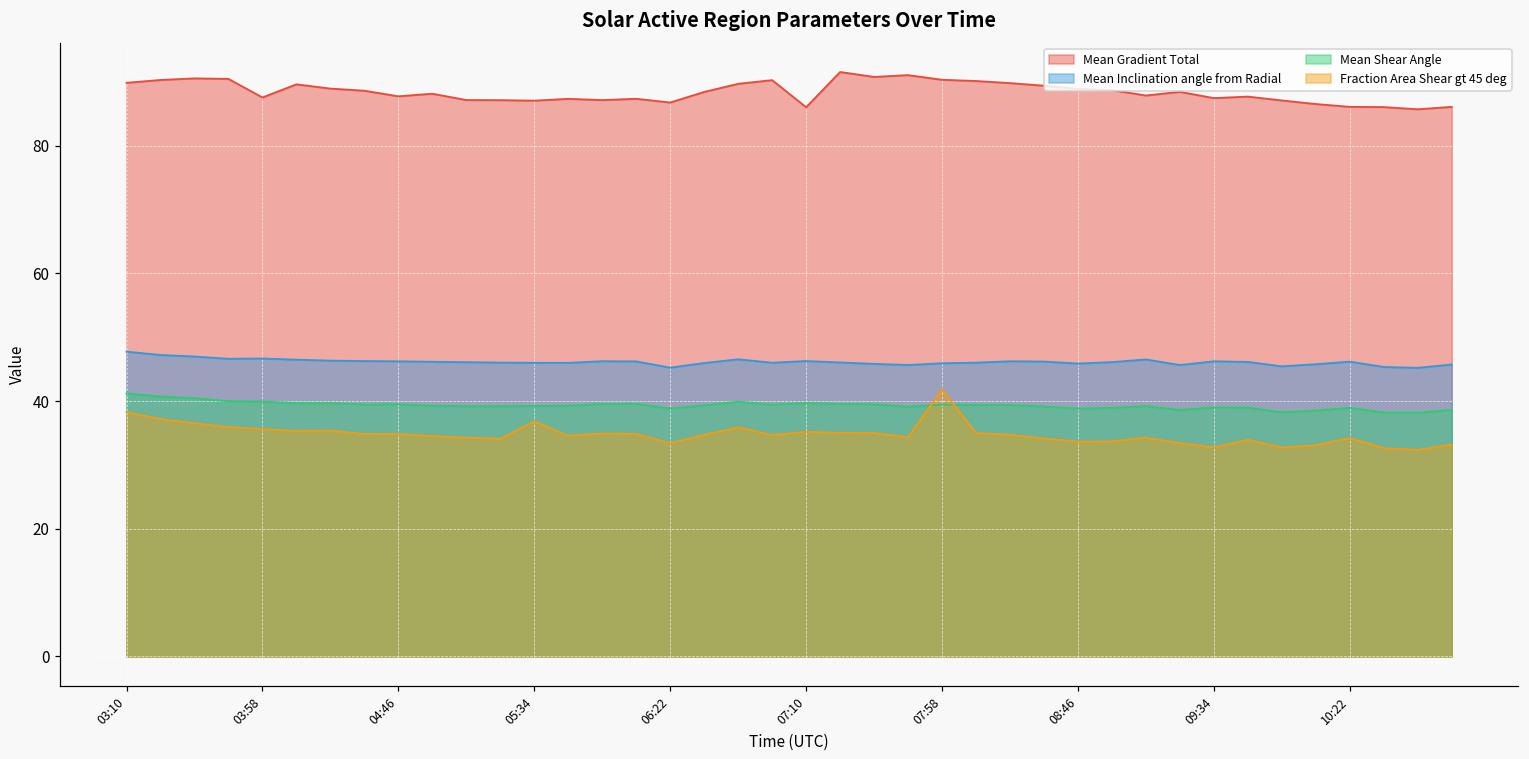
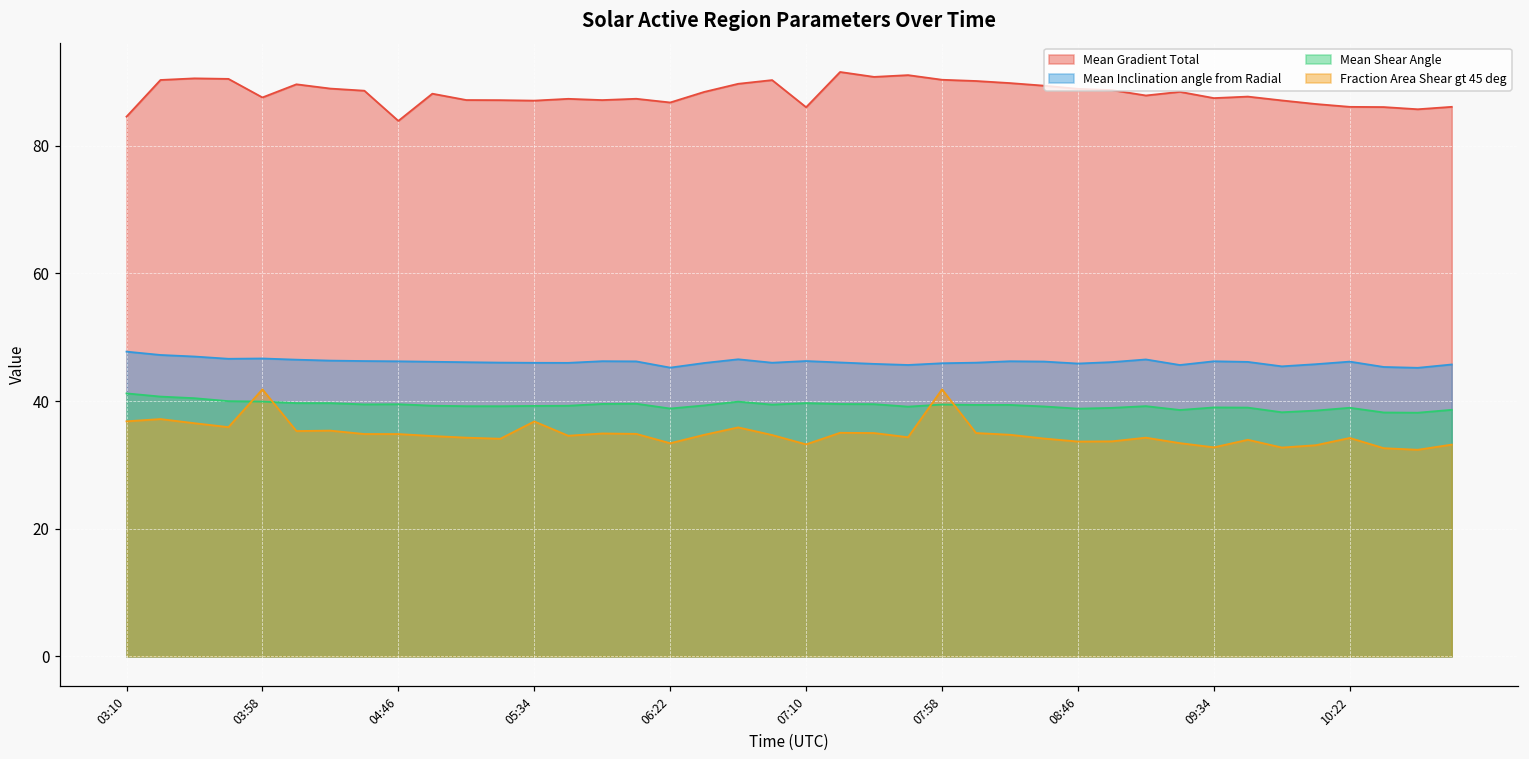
Mean Gradient Total, 03:10: 90 -> 85
Fraction Area Shear gt 45 deg, 03:10: 38 -> 37
Fraction Area Shear gt 45 deg, 03:58: 36 -> 42
Mean Gradient Total, 04:46: 88 -> 84
Fraction Area Shear gt 45 deg, 07:10: 35 -> 33
